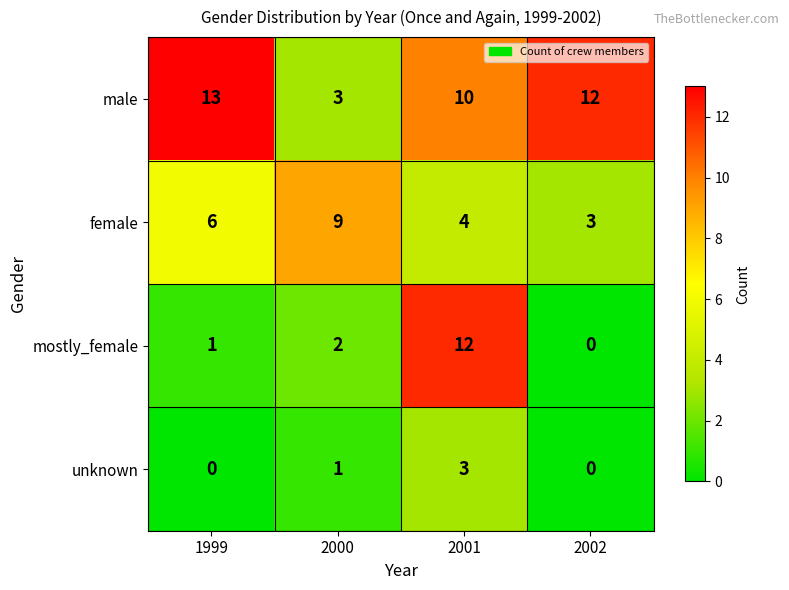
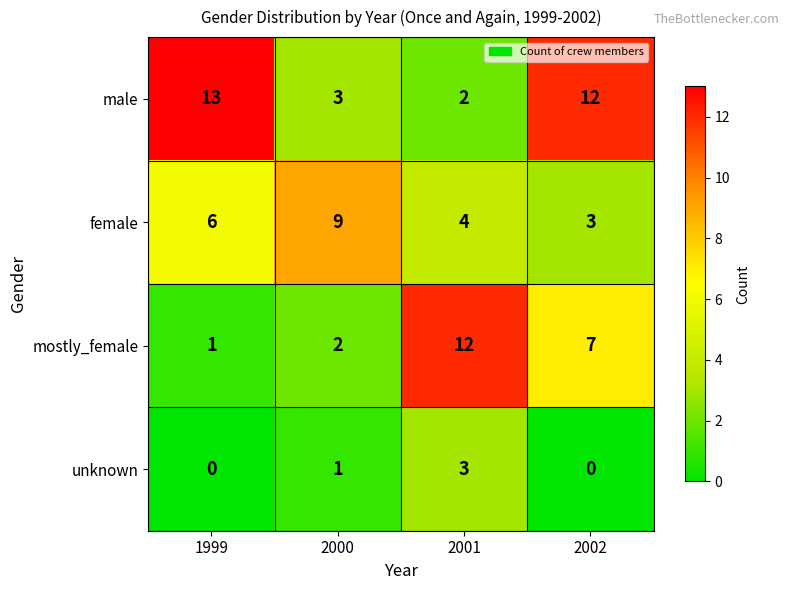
male, 2001: 10 -> 2
mostly_female, 2002: 0 -> 7
